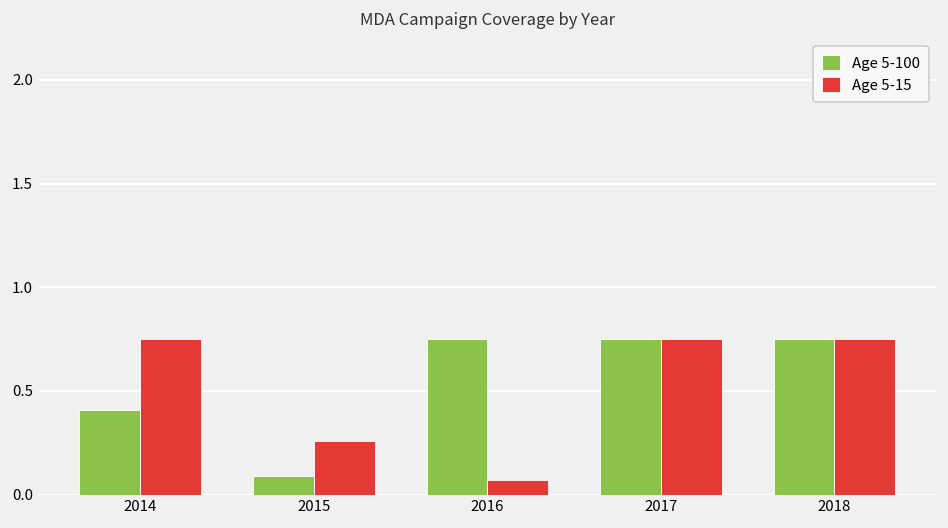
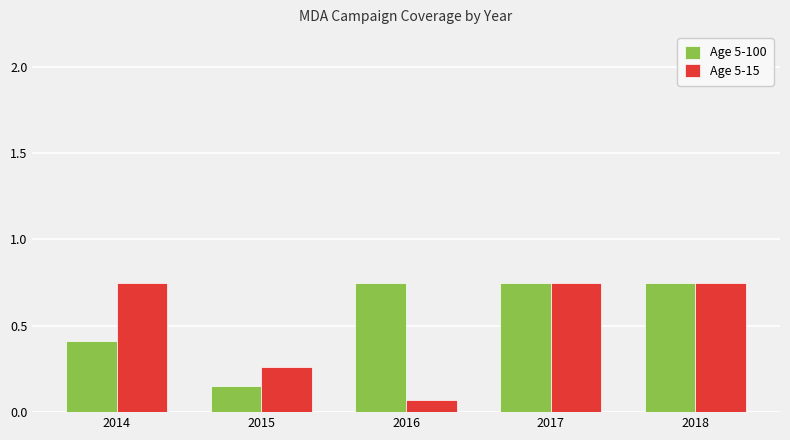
Age 5-100, 2015: 0.09 -> 0.15
